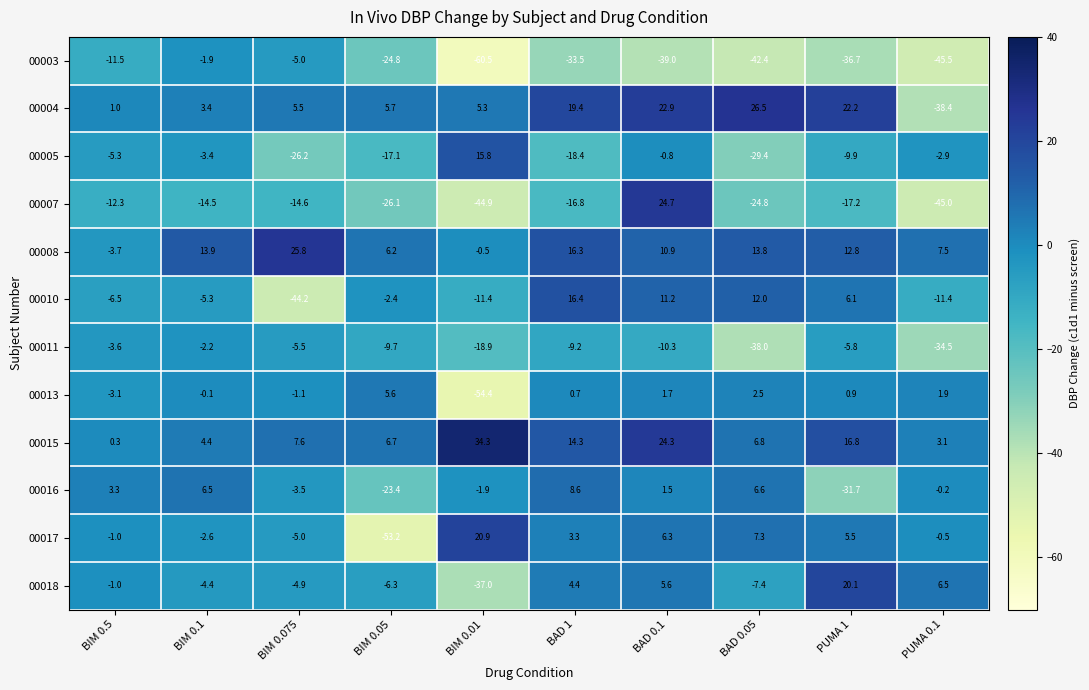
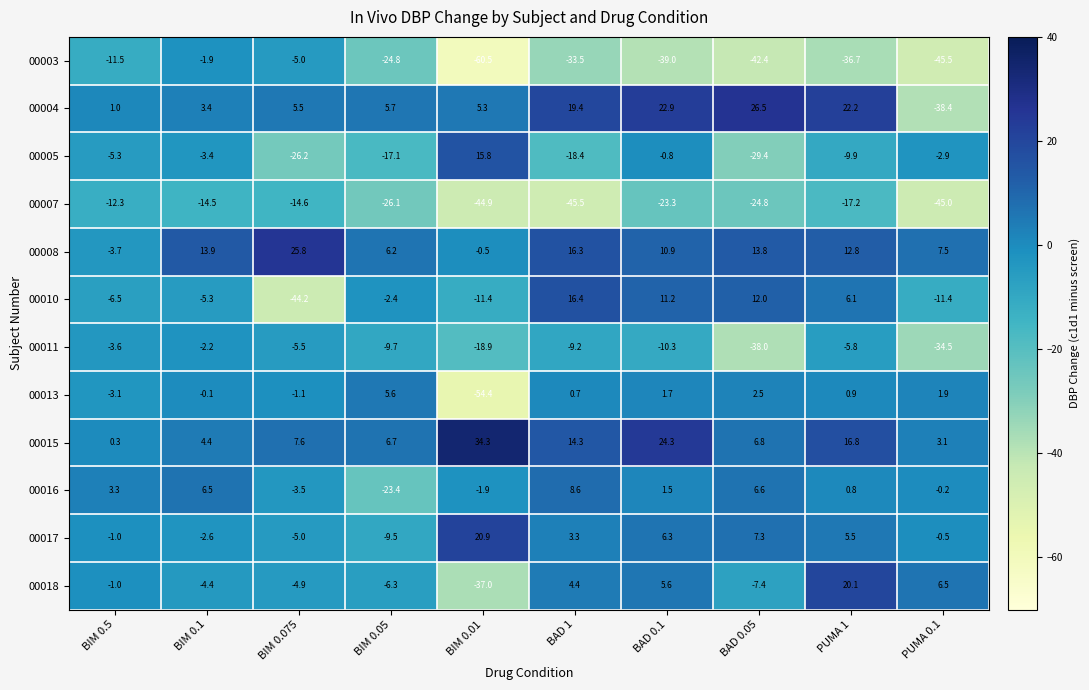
00007, BAD 1: -16.8 -> -45.5
00007, BAD 0.1: 24.7 -> -23.3
00016, PUMA 1: -31.7 -> 0.8
00017, BIM 0.05: -53.2 -> -9.5
